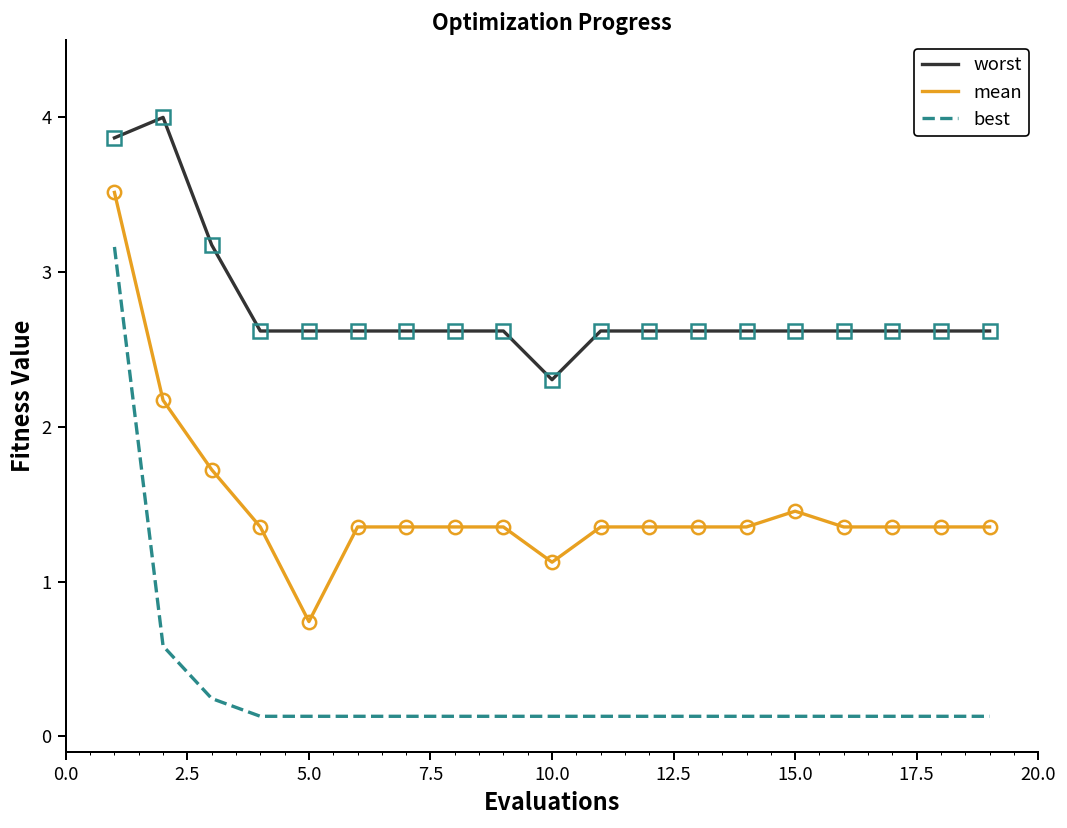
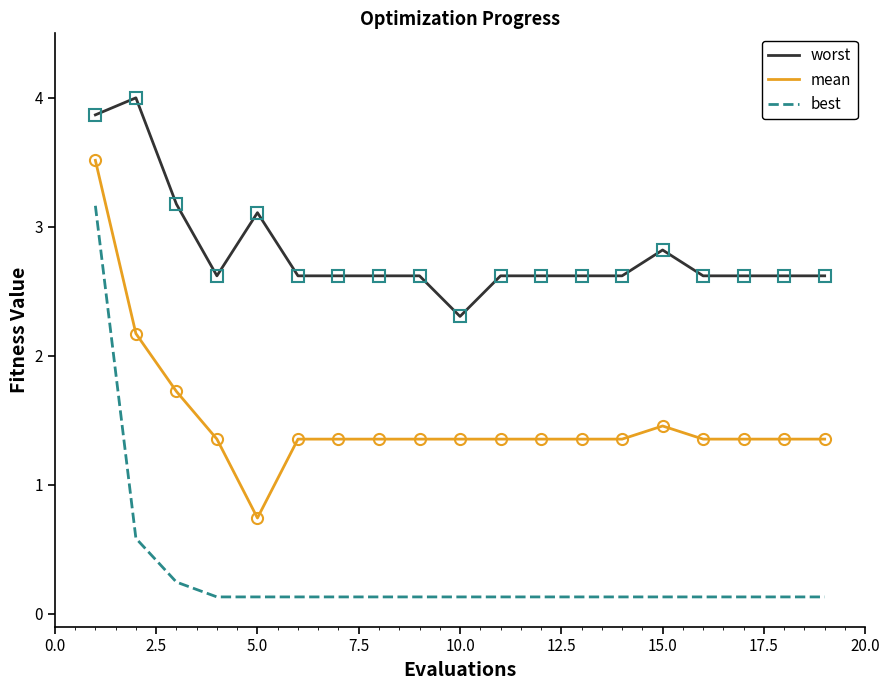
worst, 5.0: 2.62 -> 3.11
mean, 10.0: 1.13 -> 1.35
worst, 15.0: 2.62 -> 2.82
